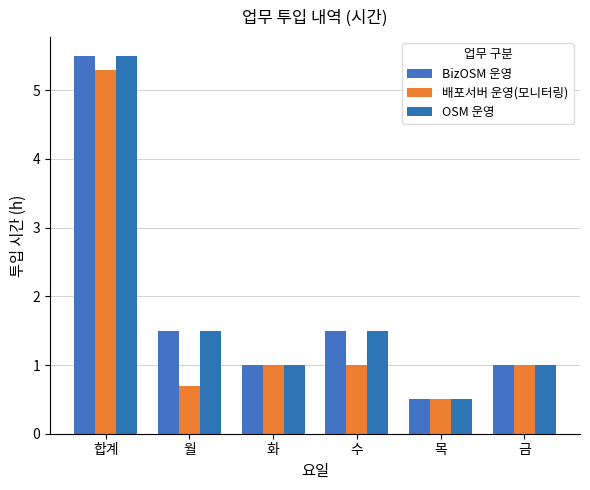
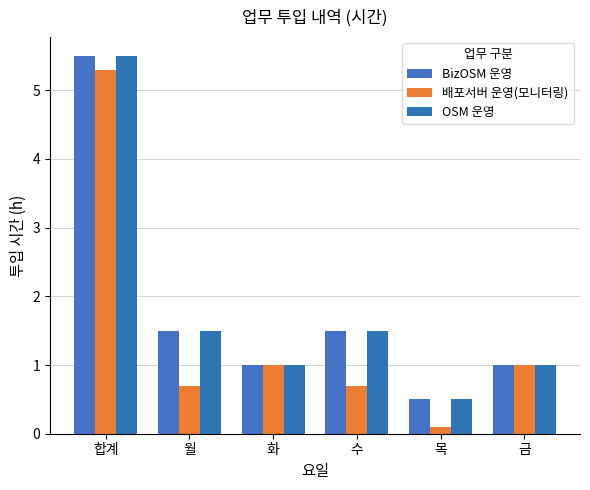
배포서버 운영(모니터링), 수: 1.0 -> 0.7
배포서버 운영(모니터링), 목: 0.5 -> 0.1
